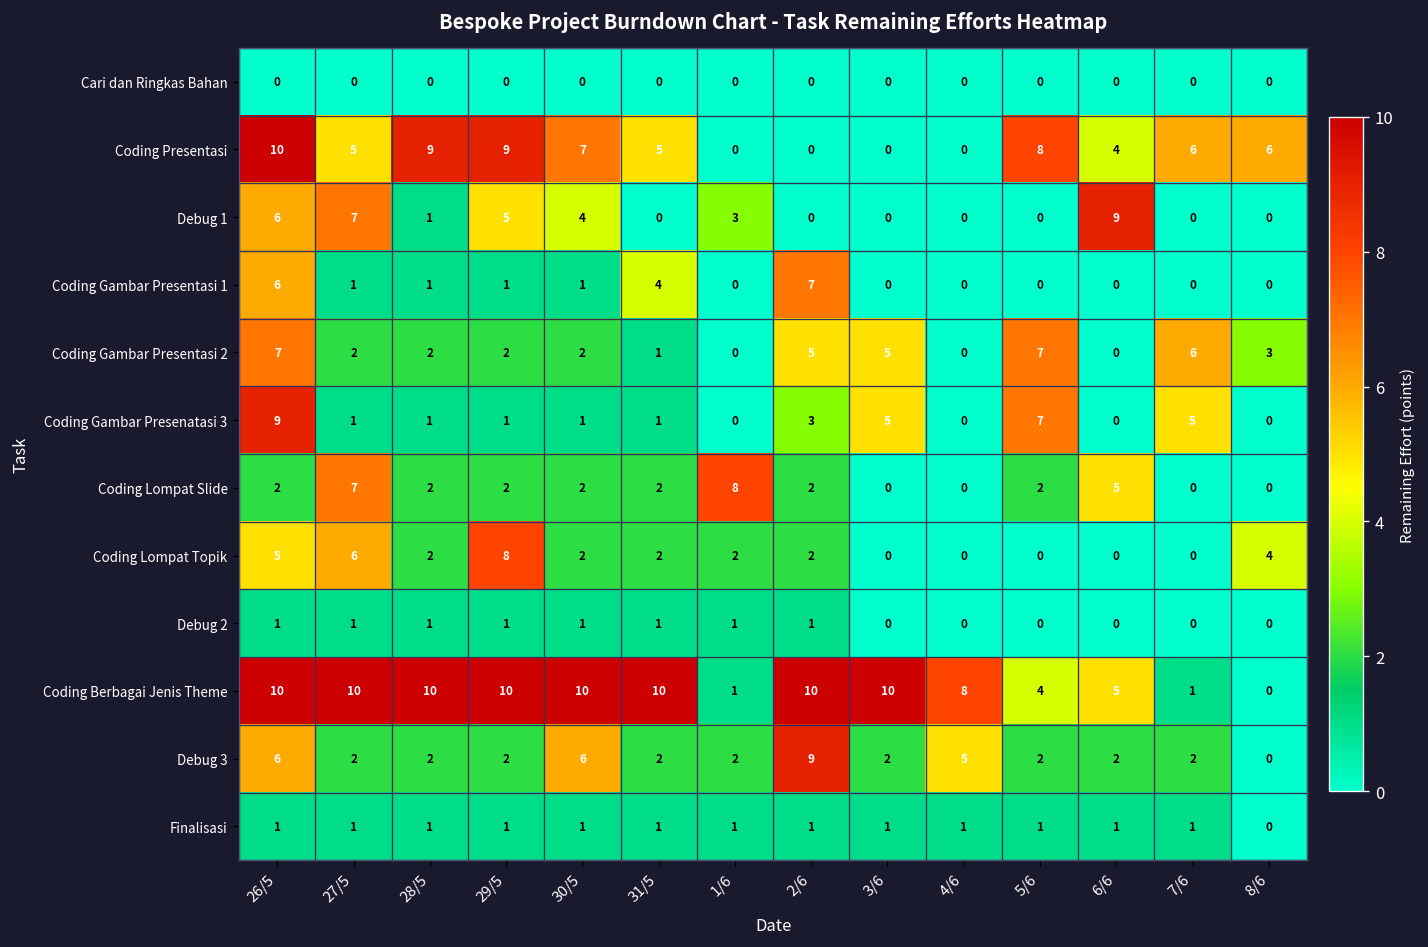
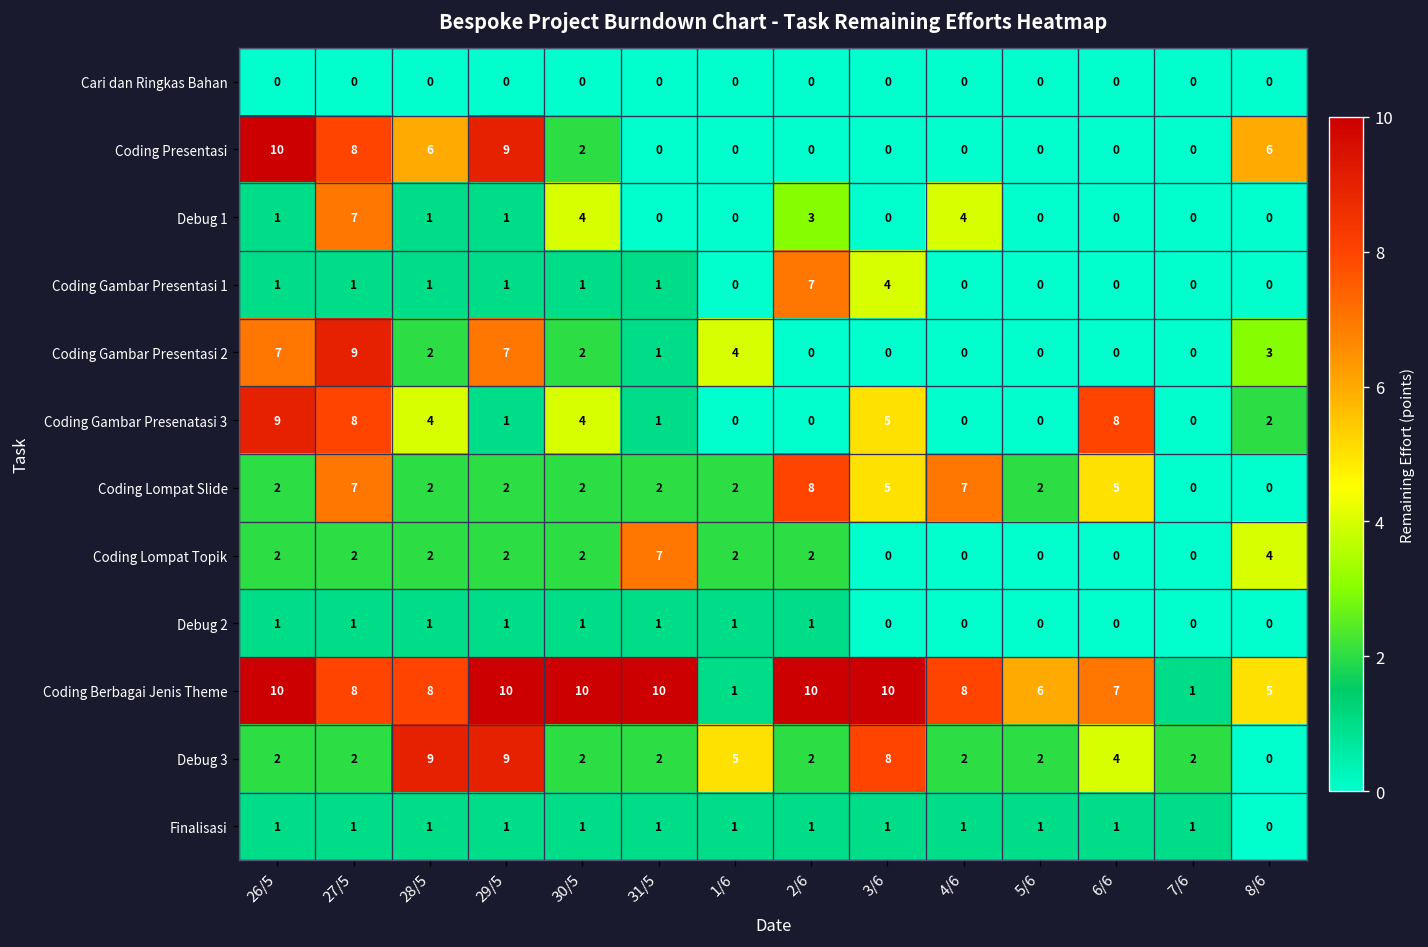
Coding Presentasi, 27/5: 5 -> 8
Coding Presentasi, 28/5: 9 -> 6
Coding Presentasi, 30/5: 7 -> 2
Coding Presentasi, 31/5: 5 -> 0
Coding Presentasi, 5/6: 8 -> 0
Coding Presentasi, 6/6: 4 -> 0
Coding Presentasi, 7/6: 6 -> 0
Debug 1, 26/5: 6 -> 1
Debug 1, 29/5: 5 -> 1
Debug 1, 1/6: 3 -> 0
Debug 1, 2/6: 0 -> 3
Debug 1, 4/6: 0 -> 4
Debug 1, 6/6: 9 -> 0
Coding Gambar Presentasi 1, 26/5: 6 -> 1
Coding Gambar Presentasi 1, 31/5: 4 -> 1
Coding Gambar Presentasi 1, 3/6: 0 -> 4
Coding Gambar Presentasi 2, 27/5: 2 -> 9
Coding Gambar Presentasi 2, 29/5: 2 -> 7
Coding Gambar Presentasi 2, 1/6: 0 -> 4
Coding Gambar Presentasi 2, 2/6: 5 -> 0
Coding Gambar Presentasi 2, 3/6: 5 -> 0
Coding Gambar Presentasi 2, 5/6: 7 -> 0
Coding Gambar Presentasi 2, 7/6: 6 -> 0
Coding Gambar Presenatasi 3, 27/5: 1 -> 8
Coding Gambar Presenatasi 3, 28/5: 1 -> 4
Coding Gambar Presenatasi 3, 30/5: 1 -> 4
Coding Gambar Presenatasi 3, 2/6: 3 -> 0
Coding Gambar Presenatasi 3, 5/6: 7 -> 0
Coding Gambar Presenatasi 3, 6/6: 0 -> 8
Coding Gambar Presenatasi 3, 7/6: 5 -> 0
Coding Gambar Presenatasi 3, 8/6: 0 -> 2
Coding Lompat Slide, 1/6: 8 -> 2
Coding Lompat Slide, 2/6: 2 -> 8
Coding Lompat Slide, 3/6: 0 -> 5
Coding Lompat Slide, 4/6: 0 -> 7
Coding Lompat Topik, 26/5: 5 -> 2
Coding Lompat Topik, 27/5: 6 -> 2
Coding Lompat Topik, 29/5: 8 -> 2
Coding Lompat Topik, 31/5: 2 -> 7
Coding Berbagai Jenis Theme, 27/5: 10 -> 8
Coding Berbagai Jenis Theme, 28/5: 10 -> 8
Coding Berbagai Jenis Theme, 5/6: 4 -> 6
Coding Berbagai Jenis Theme, 6/6: 5 -> 7
Coding Berbagai Jenis Theme, 8/6: 0 -> 5
Debug 3, 26/5: 6 -> 2
Debug 3, 28/5: 2 -> 9
Debug 3, 29/5: 2 -> 9
Debug 3, 30/5: 6 -> 2
Debug 3, 1/6: 2 -> 5
Debug 3, 2/6: 9 -> 2
Debug 3, 3/6: 2 -> 8
Debug 3, 4/6: 5 -> 2
Debug 3, 6/6: 2 -> 4
